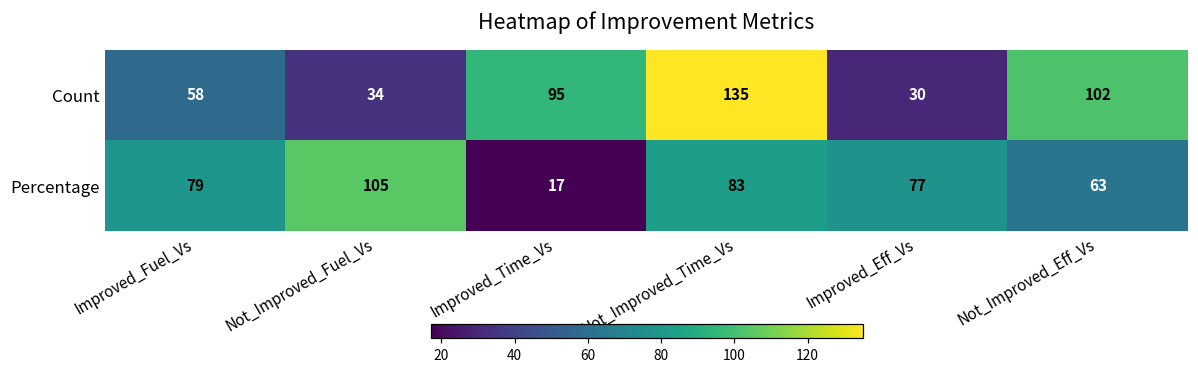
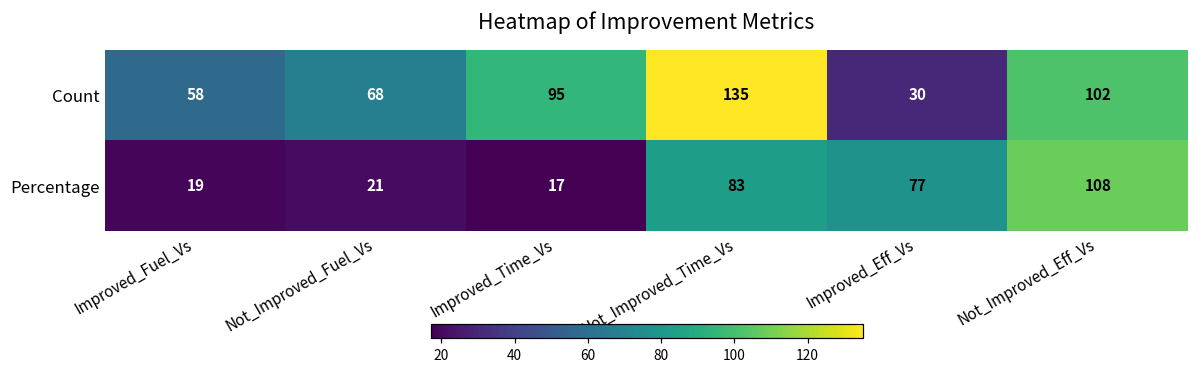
Count, Not_Improved_Fuel_Vs: 34 -> 68
Percentage, Improved_Fuel_Vs: 79 -> 19
Percentage, Not_Improved_Fuel_Vs: 105 -> 21
Percentage, Not_Improved_Eff_Vs: 63 -> 108
